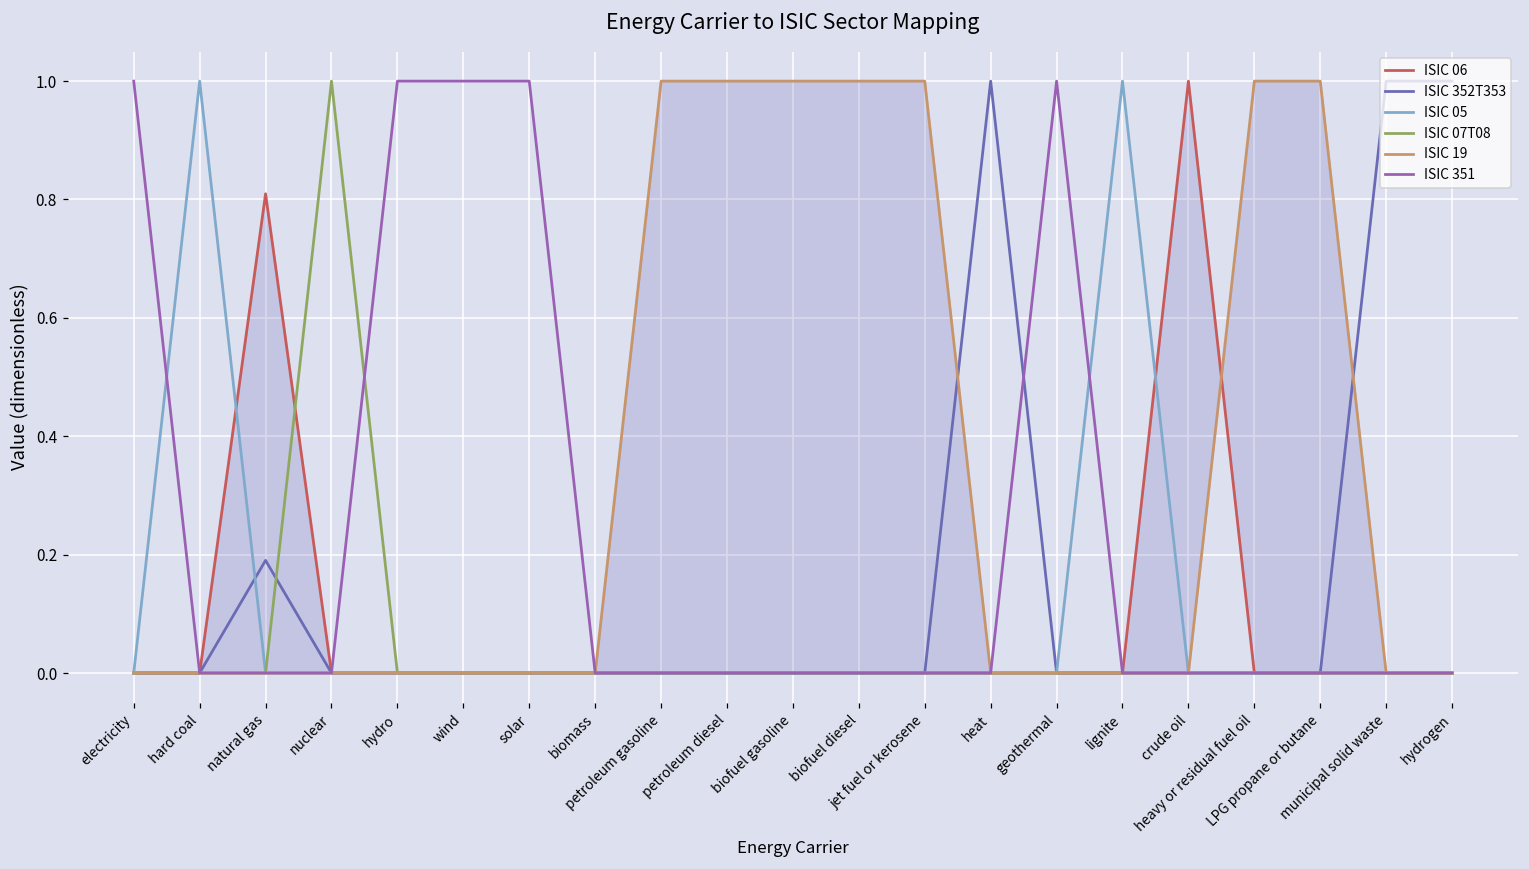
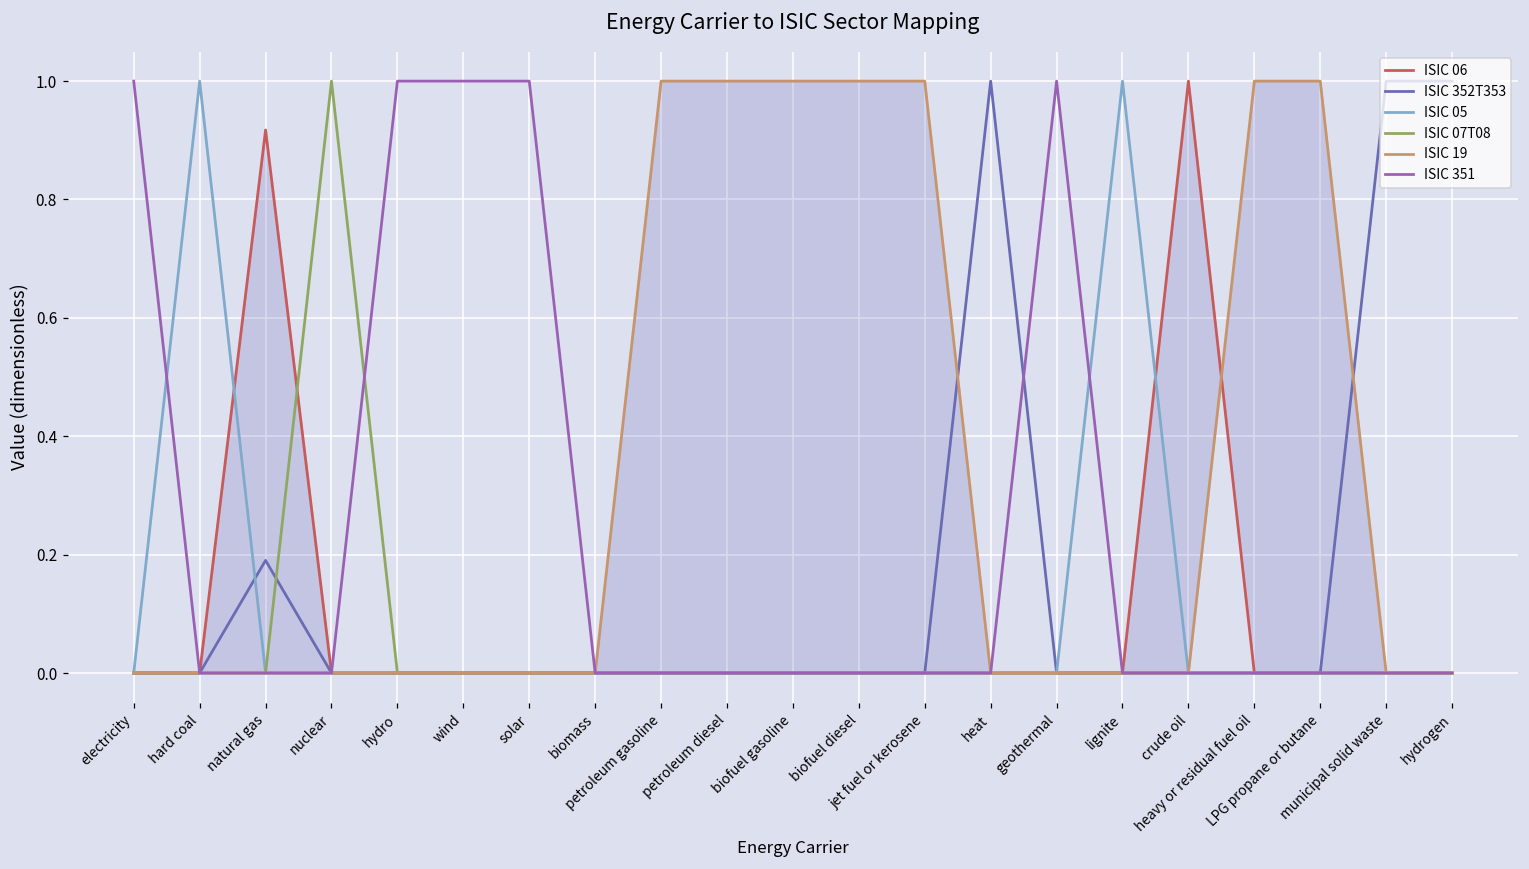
ISIC 06, natural gas: 0.81 -> 0.92
